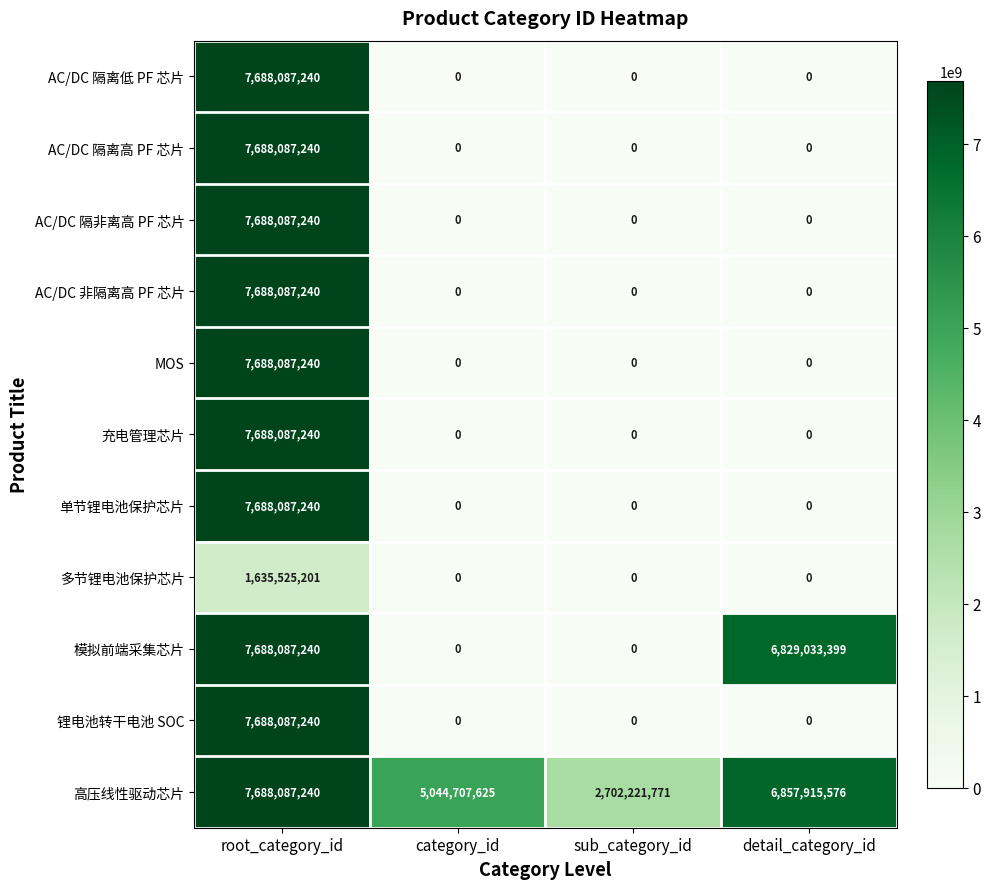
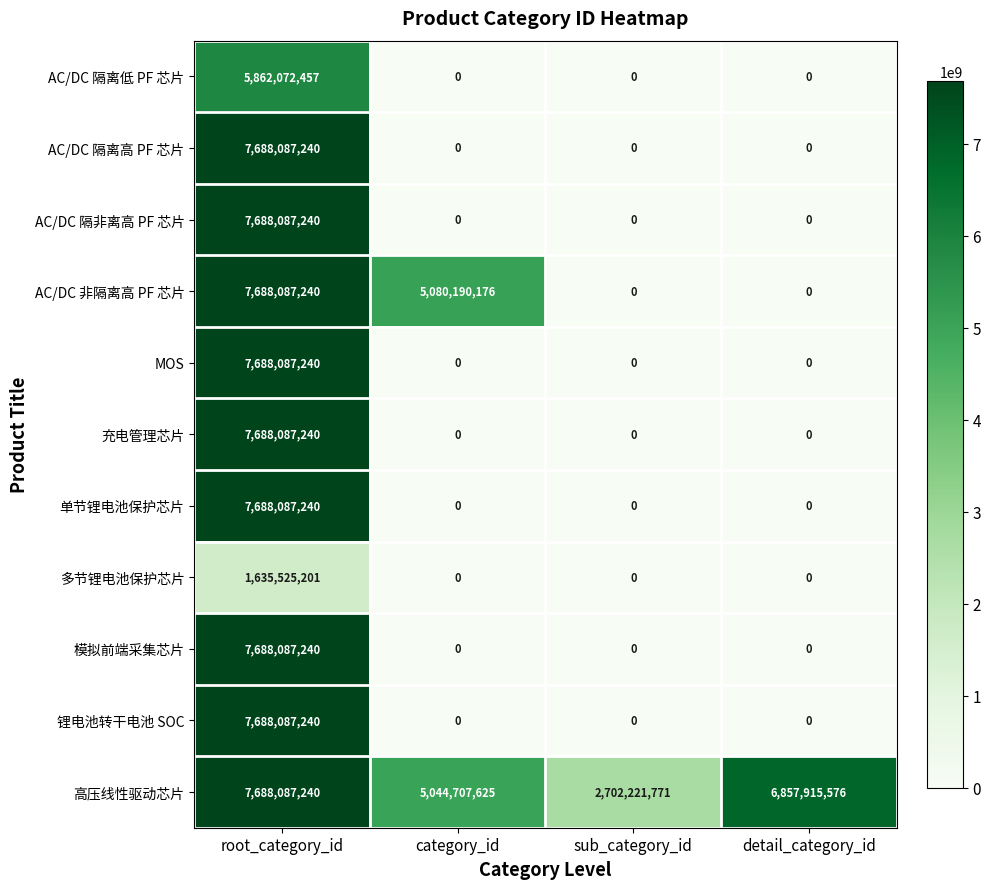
AC/DC 隔离低 PF 芯片, root_category_id: 7,688,087,240 -> 5,862,072,457
AC/DC 非隔离高 PF 芯片, category_id: 0 -> 5,080,190,176
模拟前端采集芯片, detail_category_id: 6,829,033,399 -> 0
